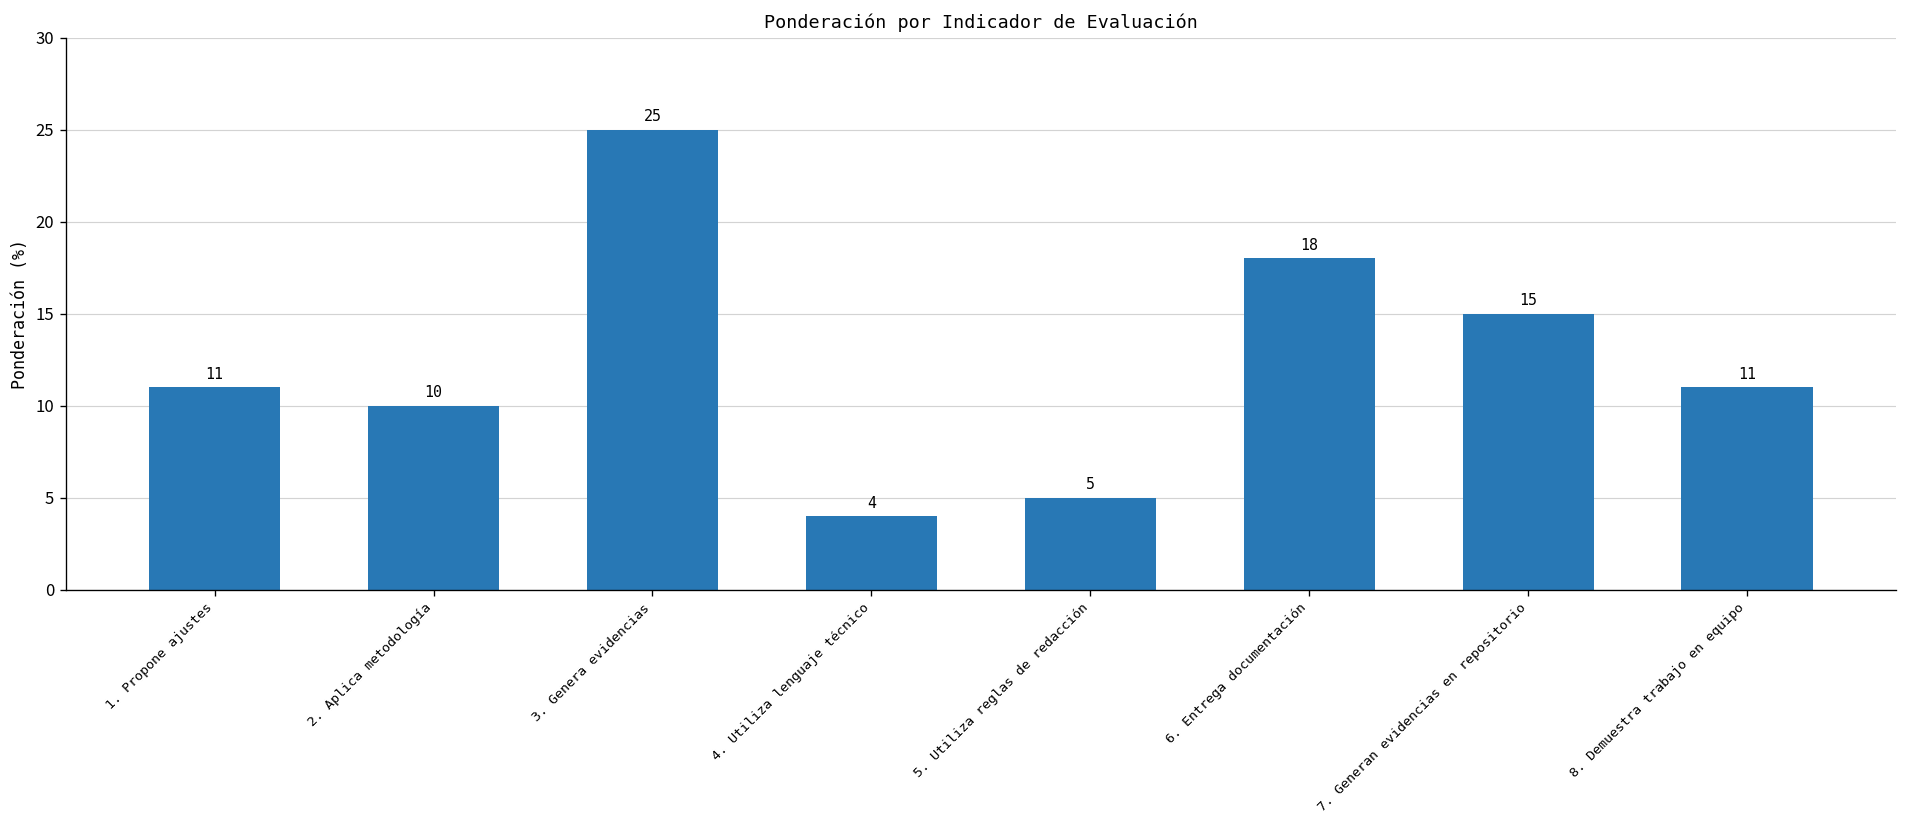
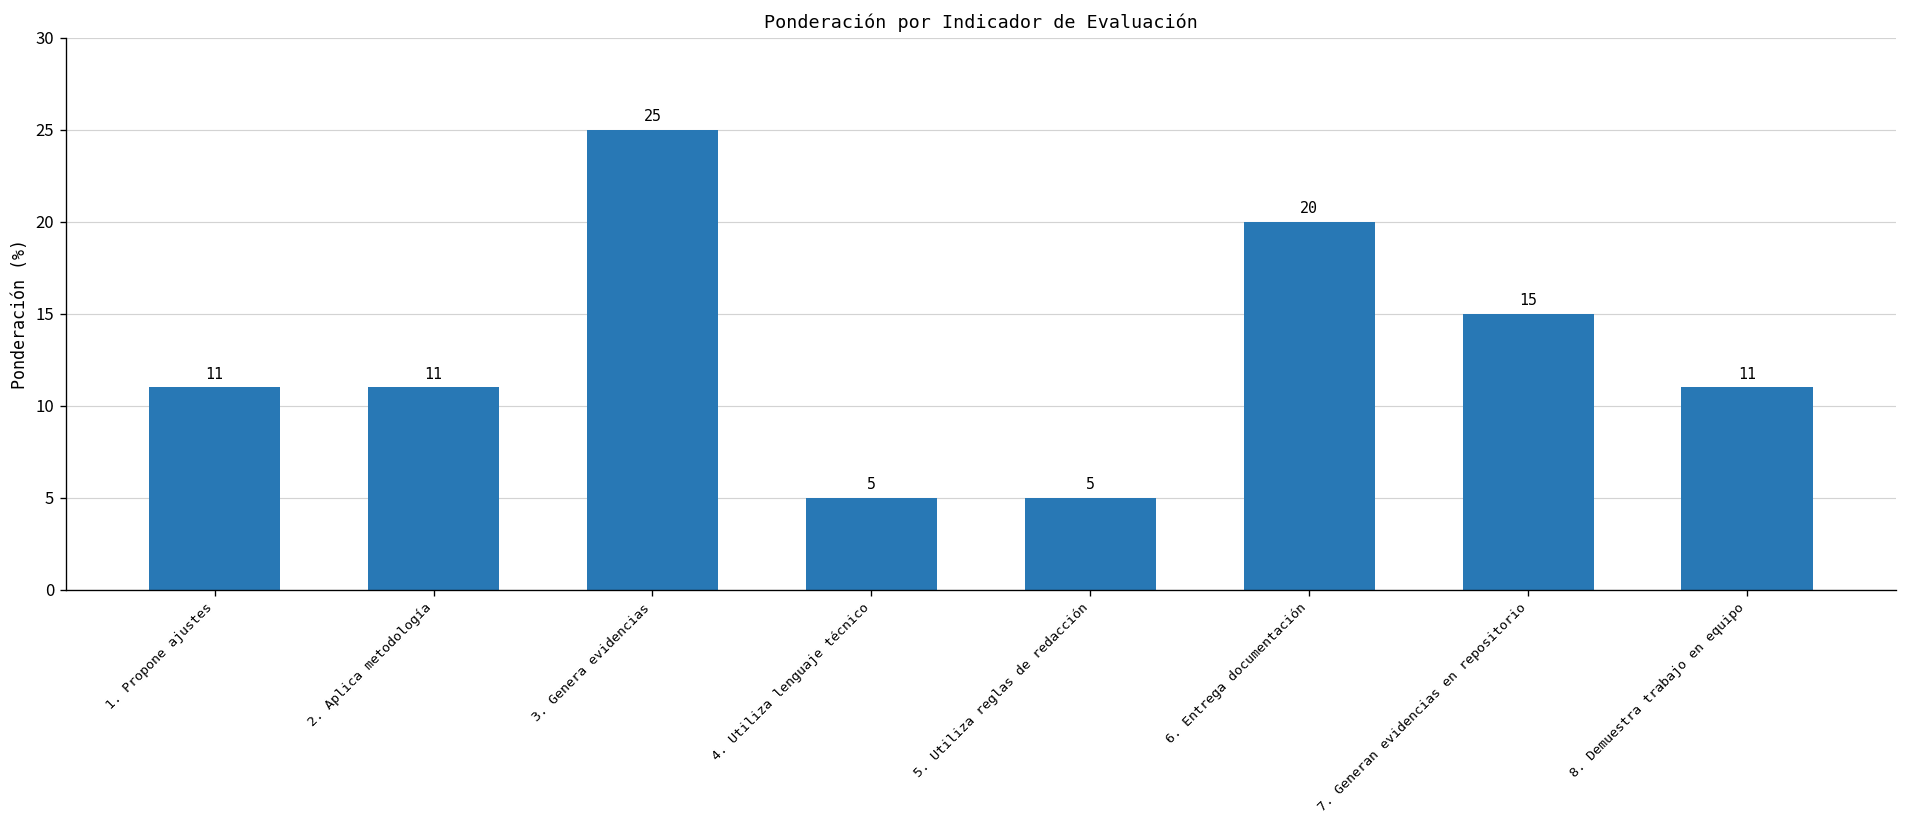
2. Aplica metodología: 10 -> 11
4. Utiliza lenguaje técnico: 4 -> 5
6. Entrega documentación: 18 -> 20
